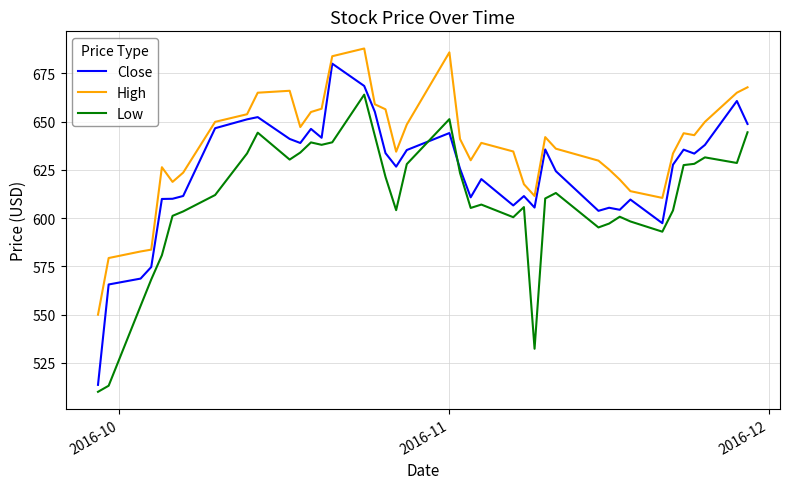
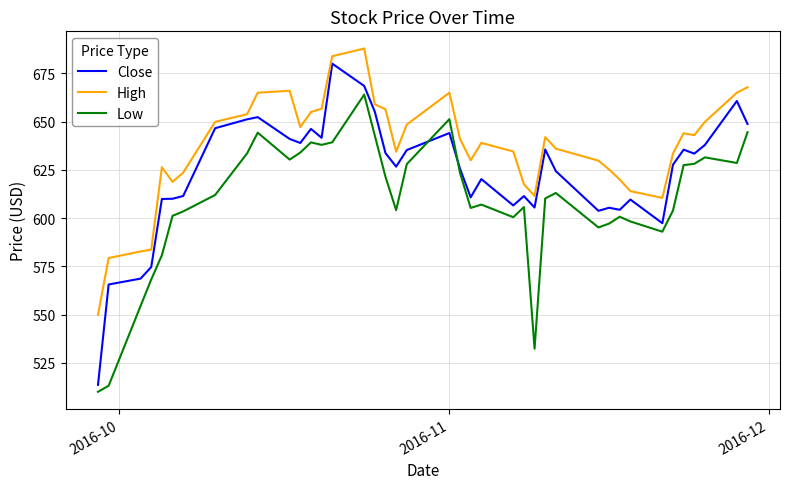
High, 2016-11: 686 -> 665
